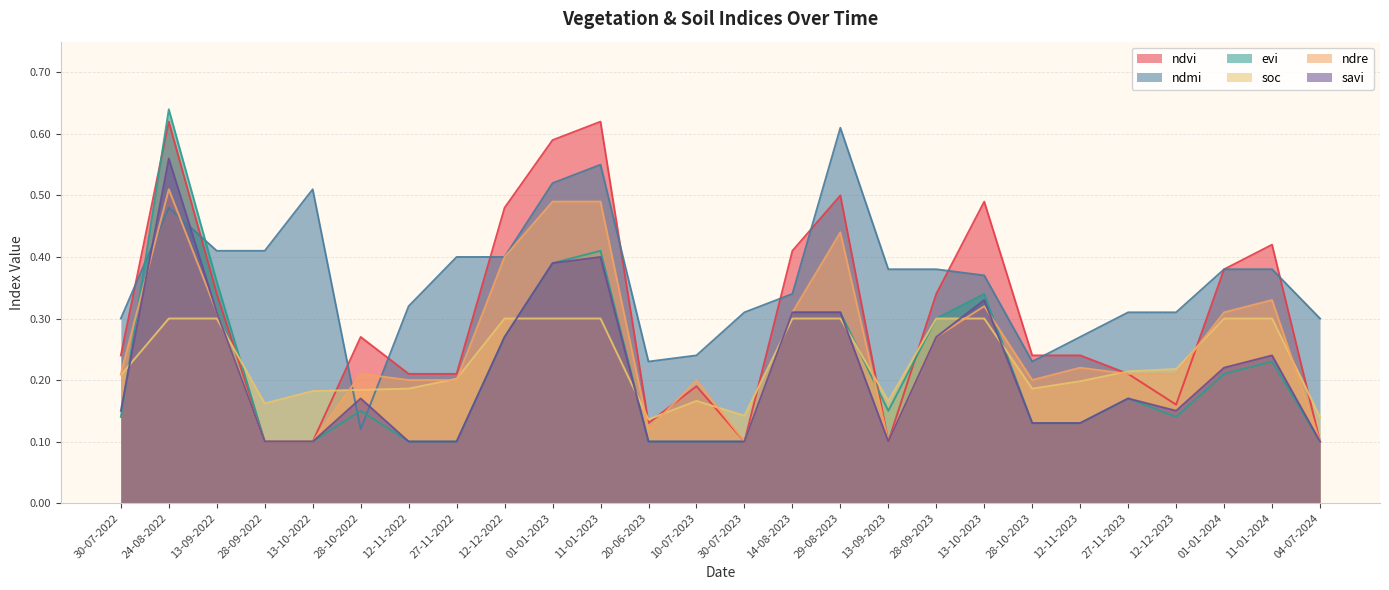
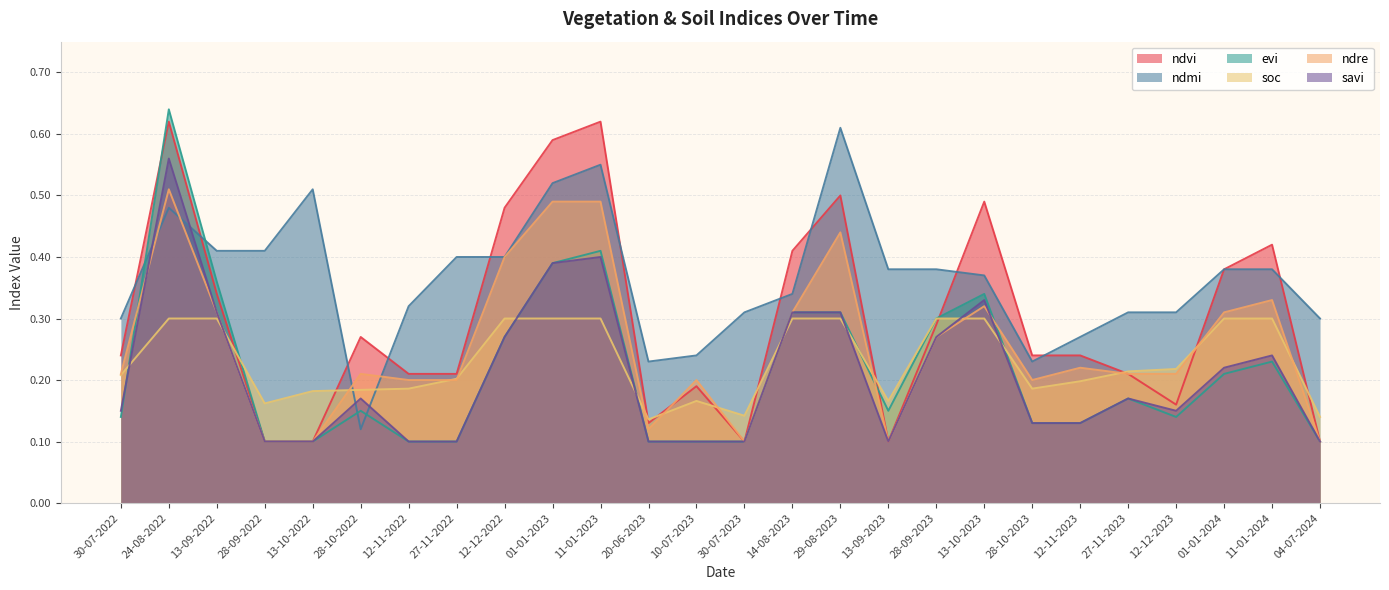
ndvi, 28-09-2023: 0.34 -> 0.29
